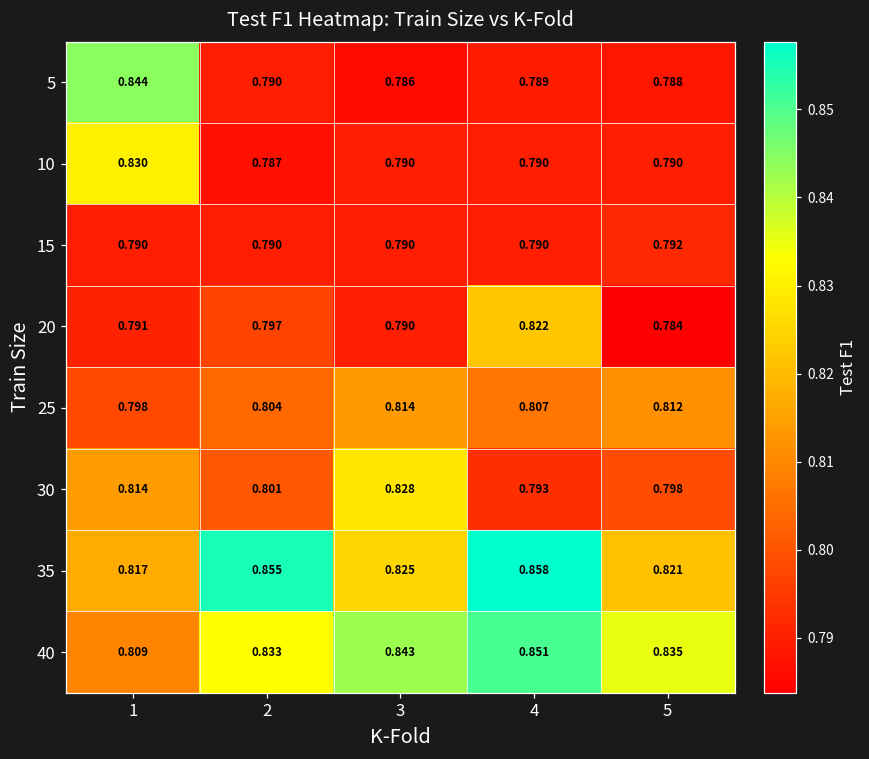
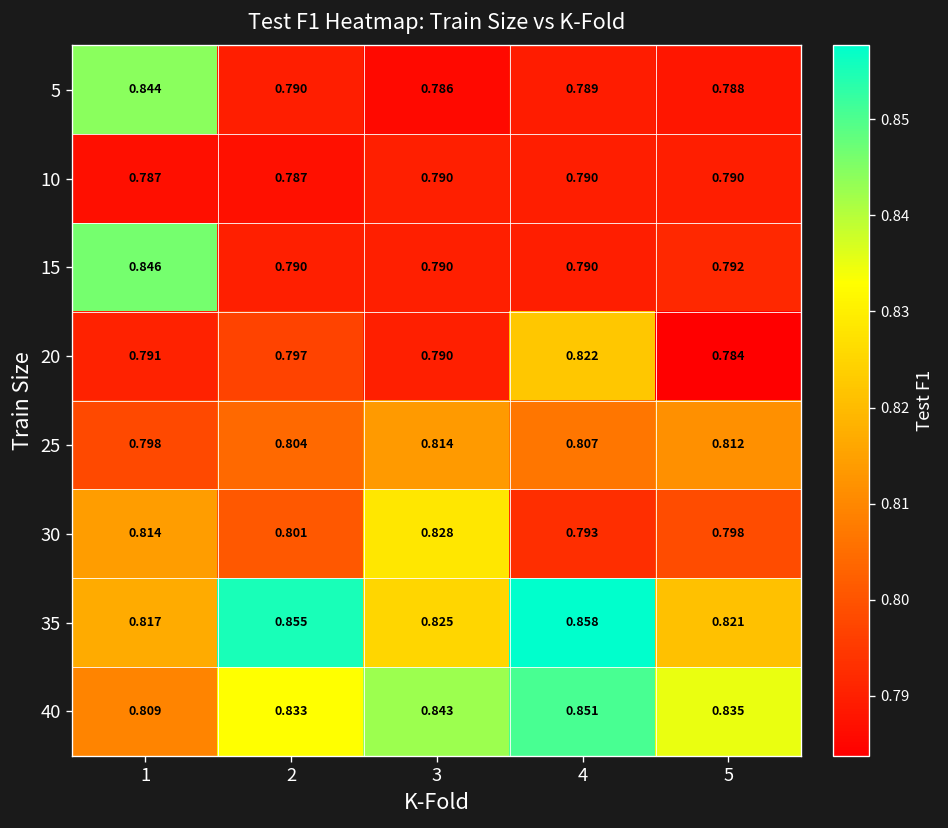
10, 1: 0.830 -> 0.787
15, 1: 0.790 -> 0.846
